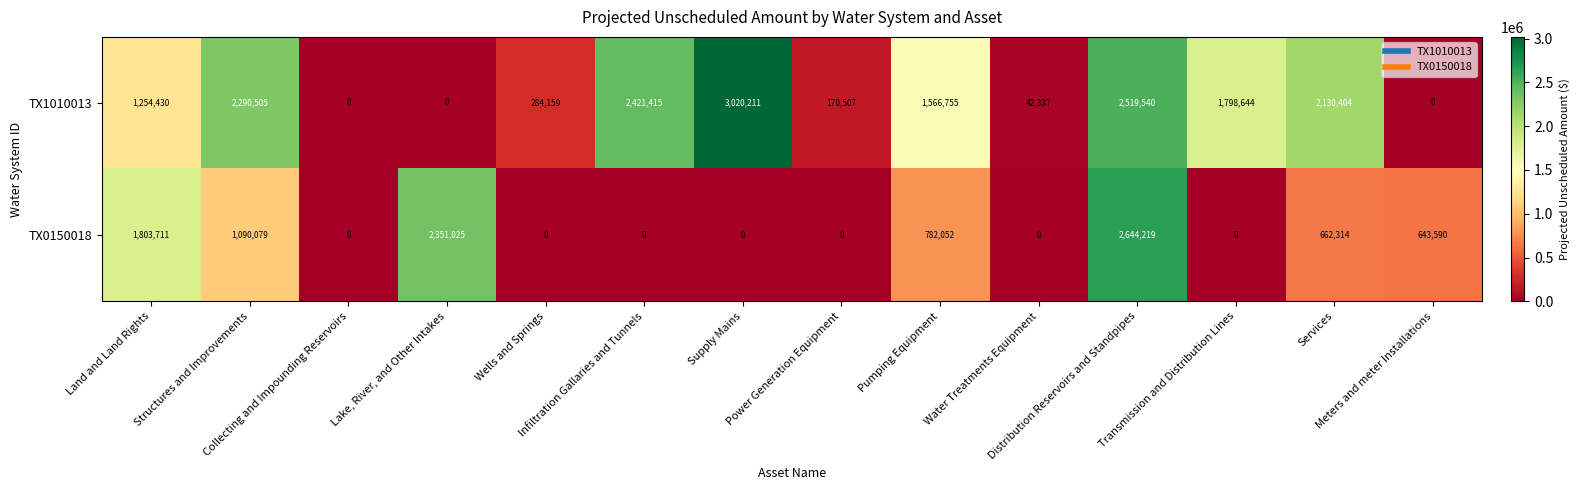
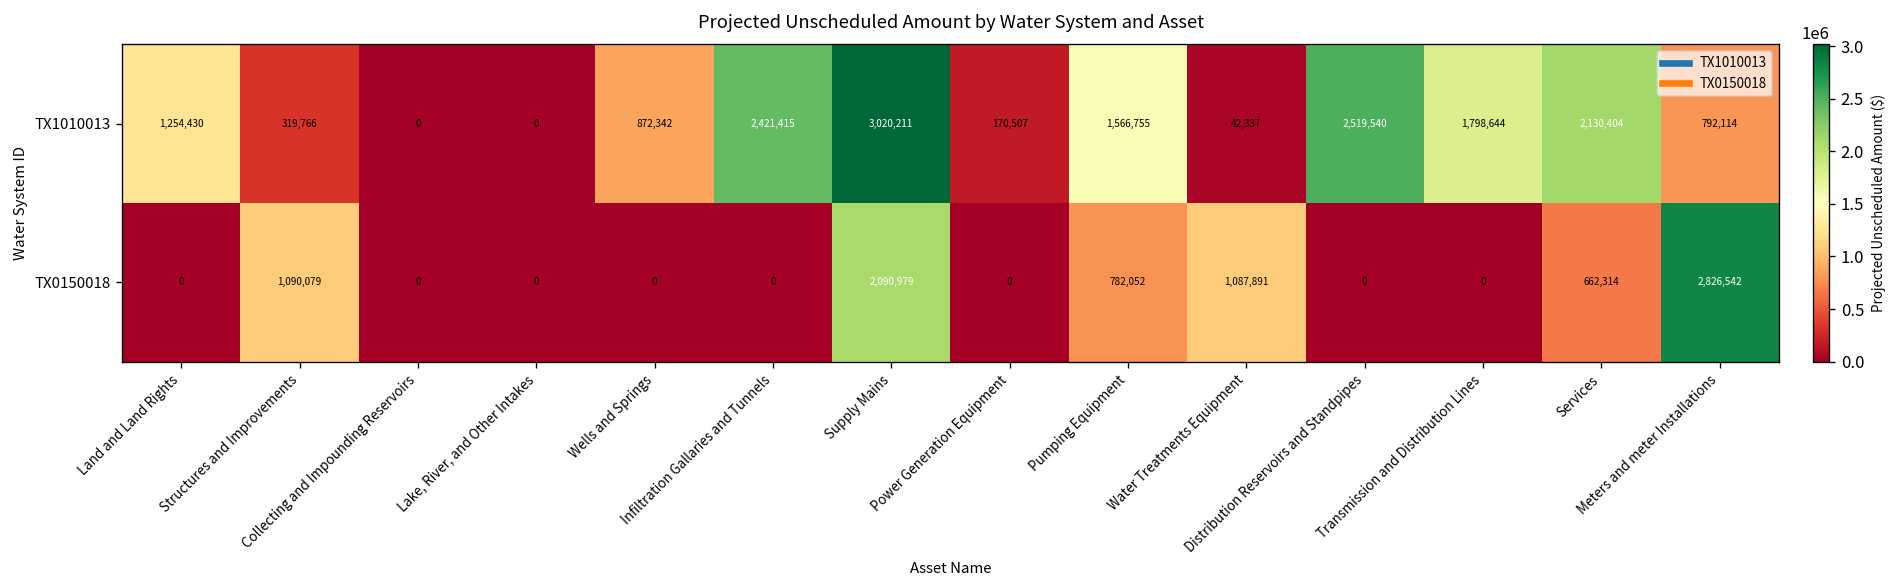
TX1010013, Structures and Improvements: 2,290,505 -> 319,766
TX1010013, Wells and Springs: 284,159 -> 872,342
TX1010013, Meters and meter Installations: 0 -> 792,114
TX0150018, Land and Land Rights: 1,803,711 -> 0
TX0150018, Lake, River, and Other Intakes: 2,351,025 -> 0
TX0150018, Supply Mains: 0 -> 2,090,979
TX0150018, Water Treatments Equipment: 0 -> 1,087,891
TX0150018, Distribution Reservoirs and Standpipes: 2,644,219 -> 0
TX0150018, Meters and meter Installations: 643,590 -> 2,826,542
